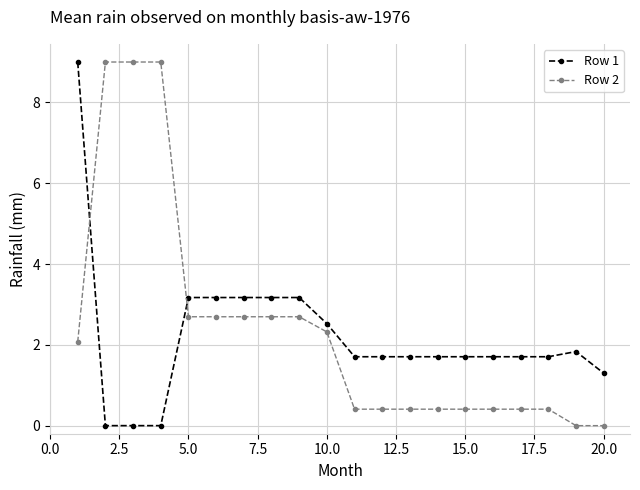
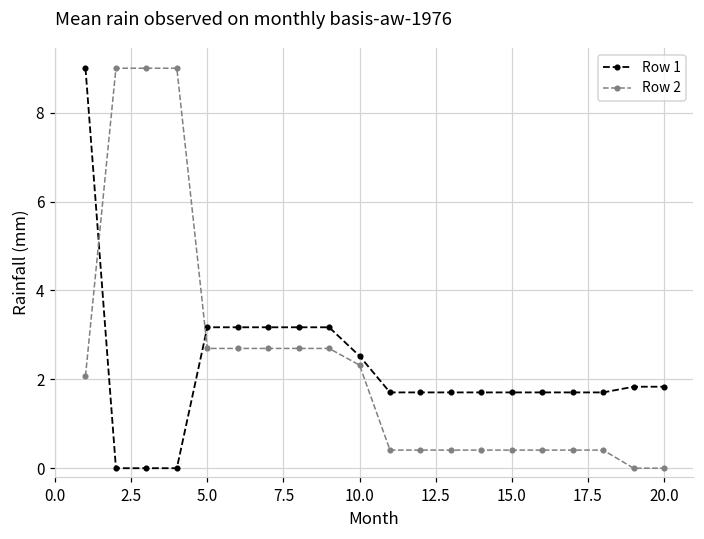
Row 1, 20.0: 1.3 -> 1.8
